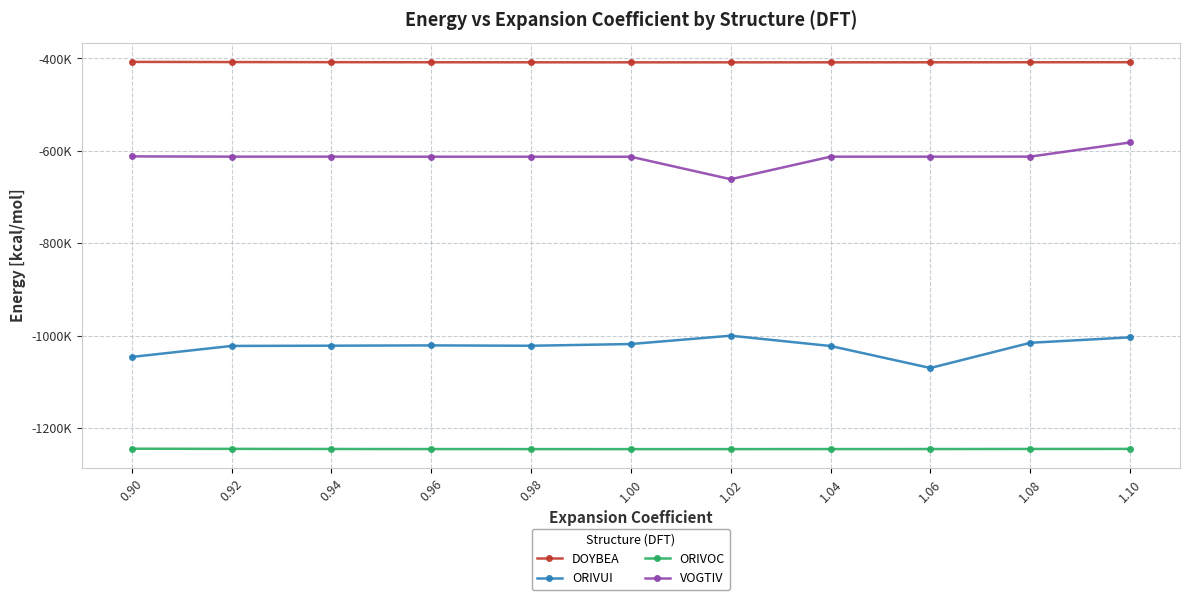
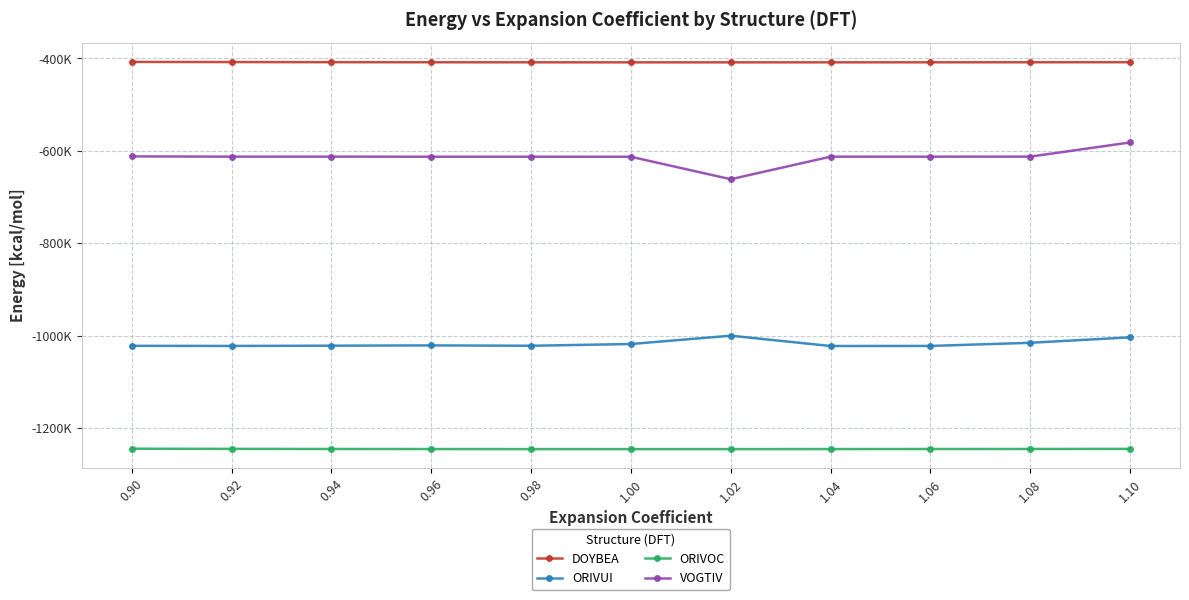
ORIVUI, 0.90: -1050000 -> -1020000
ORIVUI, 1.06: -1070000 -> -1020000
